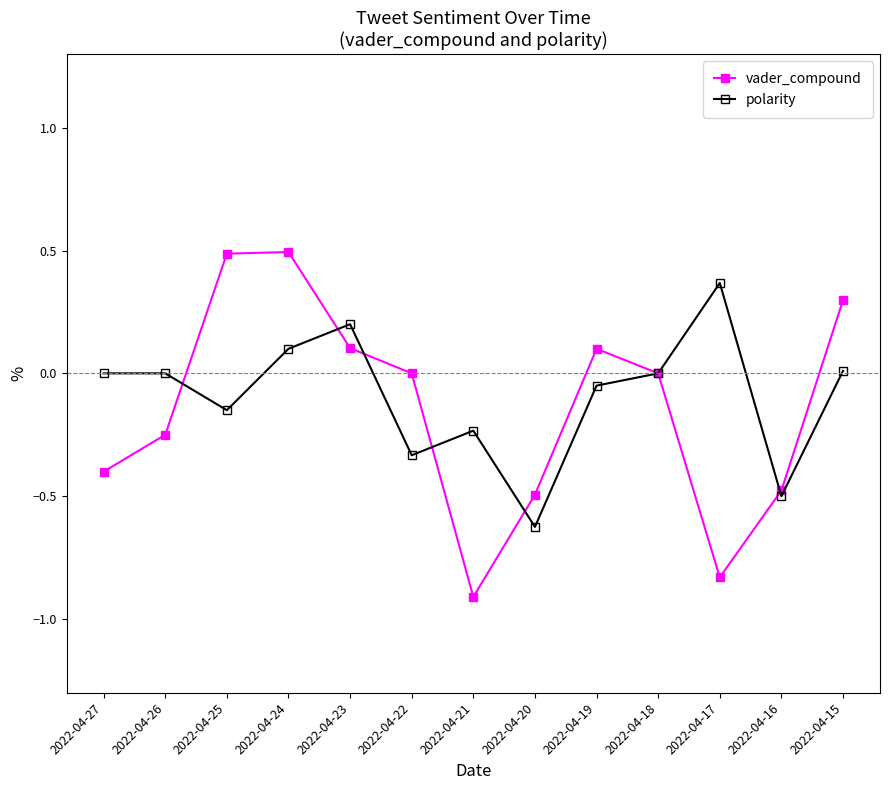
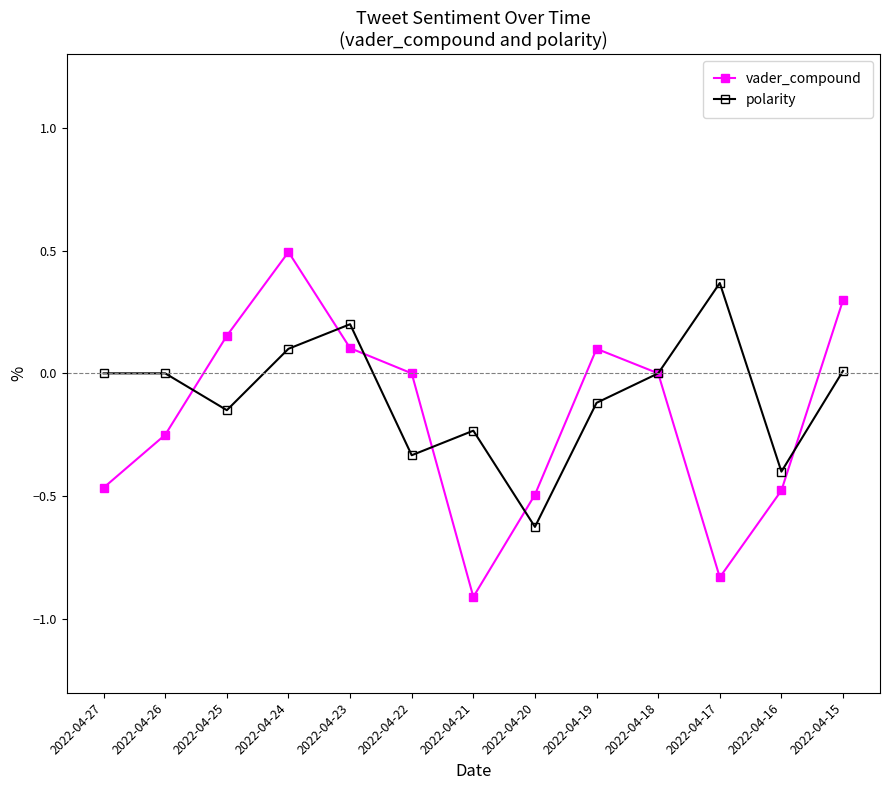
vader_compound, 2022-04-27: -0.40 -> -0.47
vader_compound, 2022-04-25: 0.49 -> 0.15
polarity, 2022-04-19: -0.05 -> -0.12
polarity, 2022-04-16: -0.5 -> -0.4
